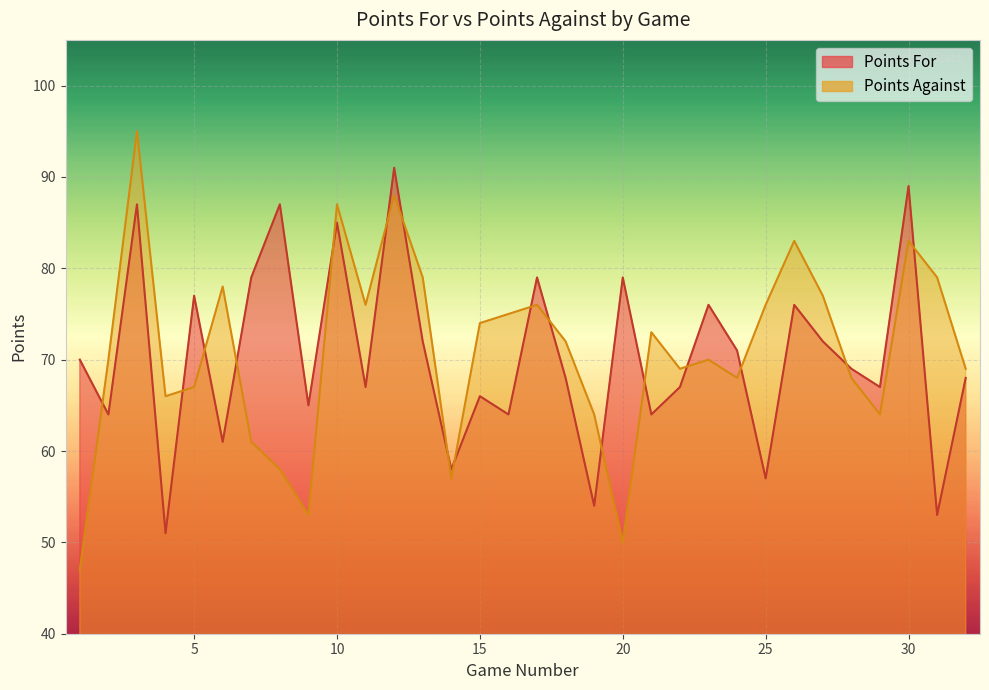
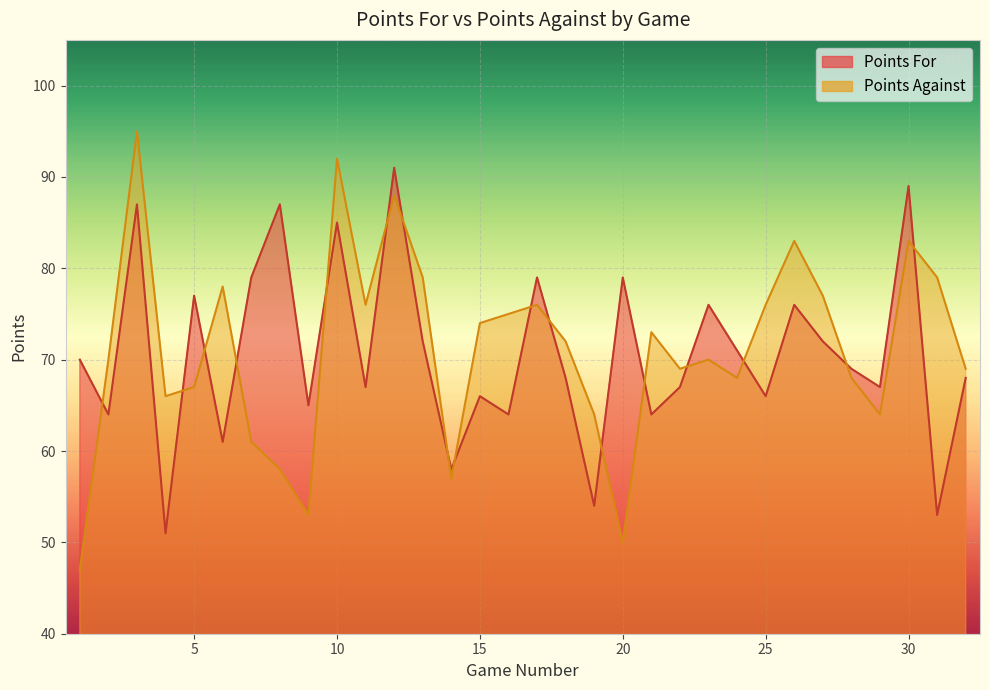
Points Against, 10: 87 -> 92
Points For, 25: 57 -> 66
